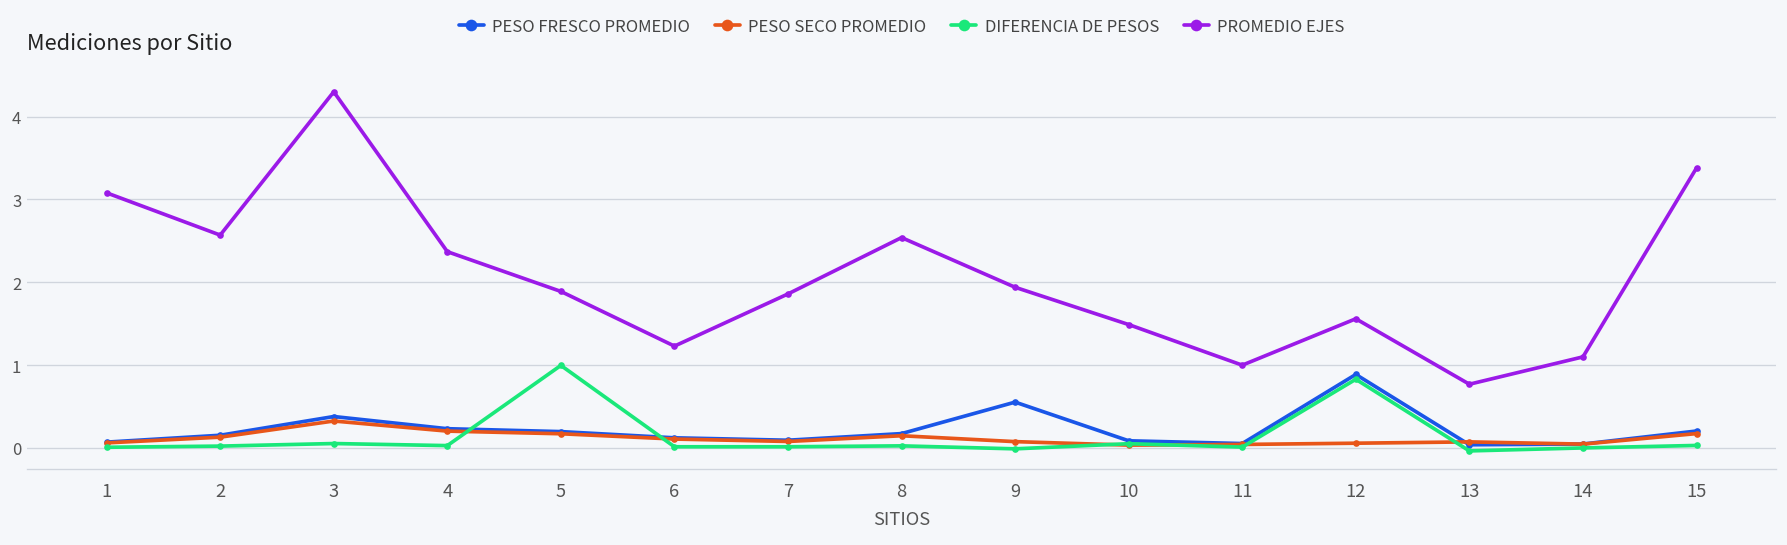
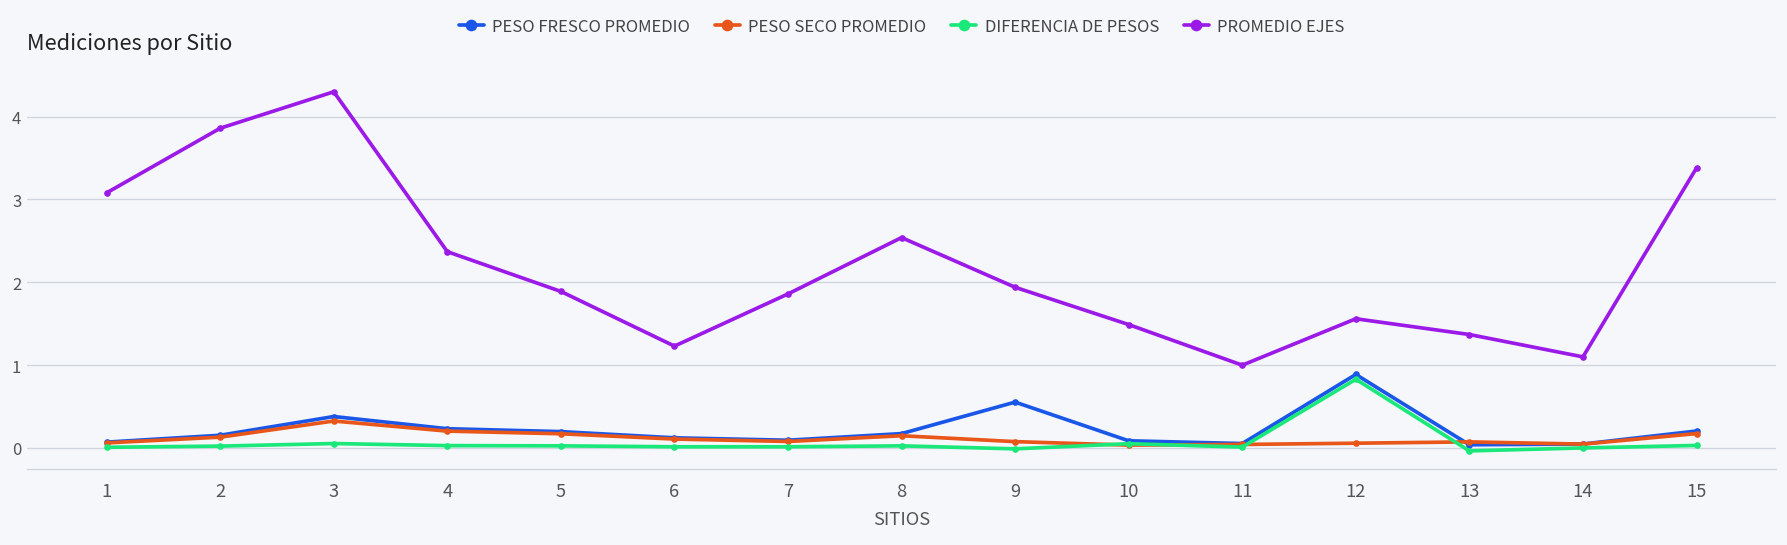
PROMEDIO EJES, 2: 2.6 -> 3.9
DIFERENCIA DE PESOS, 5: 1.0 -> 0.0
PROMEDIO EJES, 13: 0.8 -> 1.4
